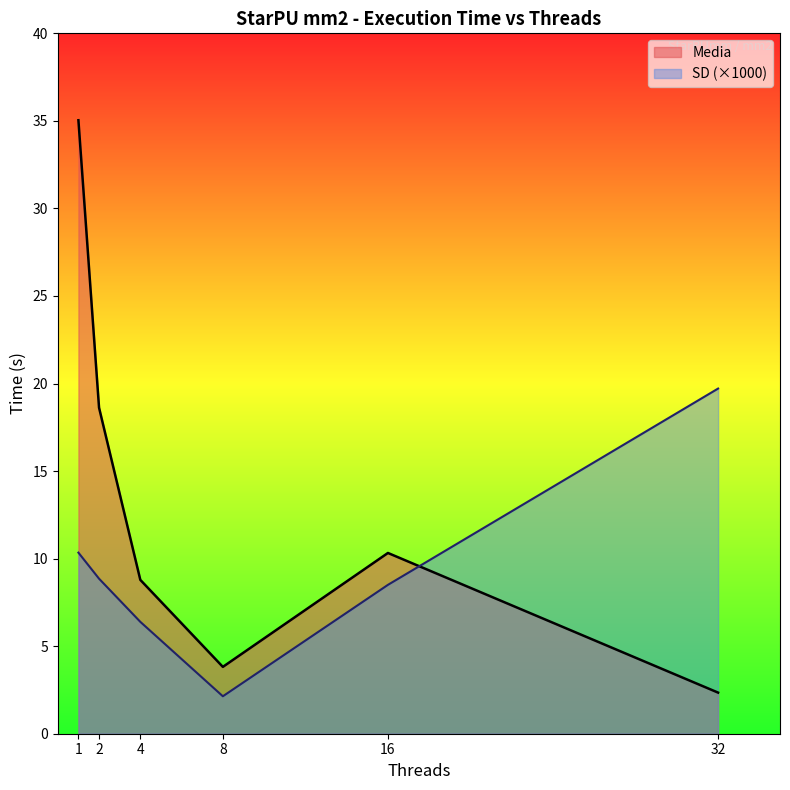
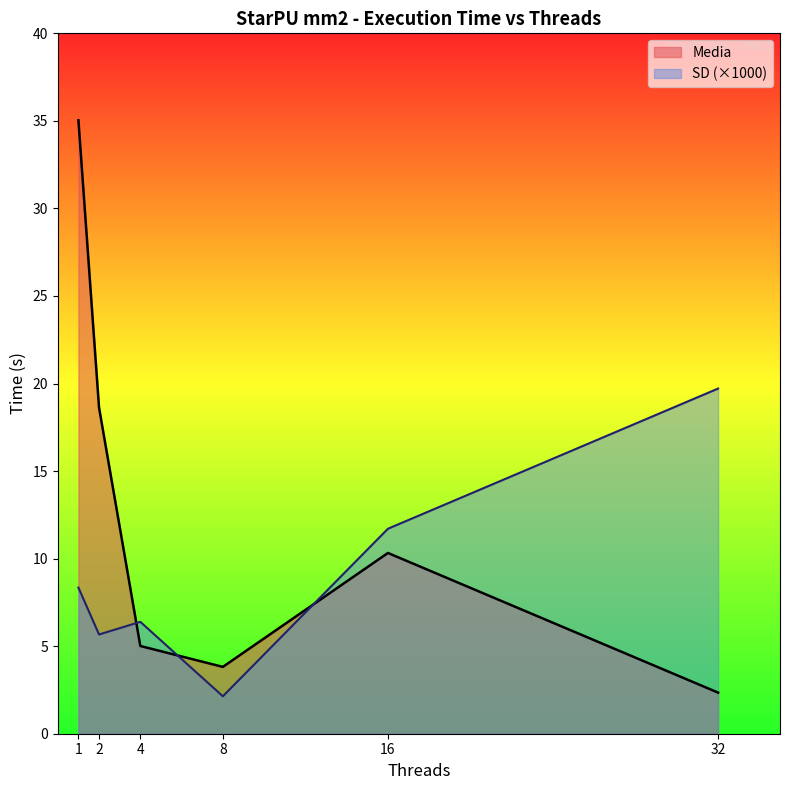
SD (×1000), 1: 10.3 -> 8.3
SD (×1000), 2: 8.9 -> 5.7
Media, 4: 8.8 -> 5.0
SD (×1000), 16: 8.5 -> 11.7
